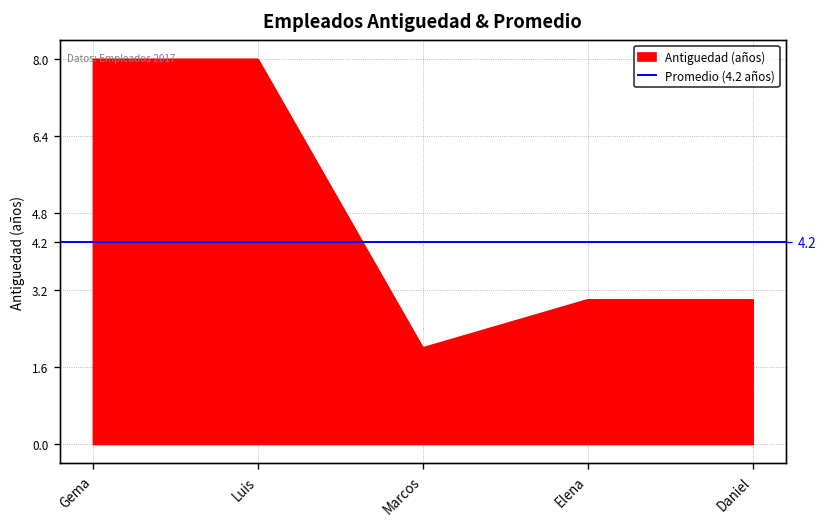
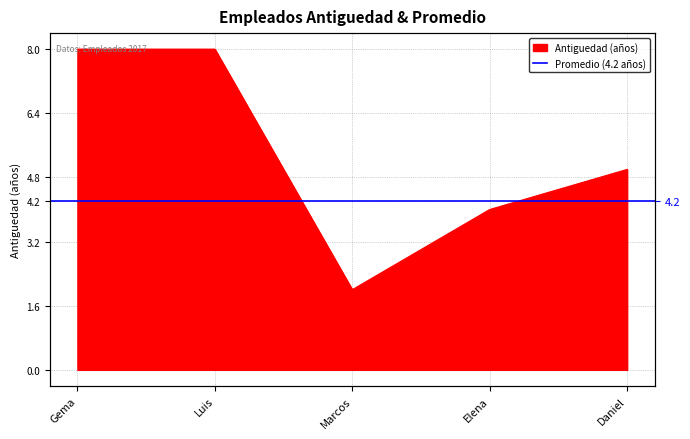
Elena: 3 -> 4
Daniel: 3 -> 5
